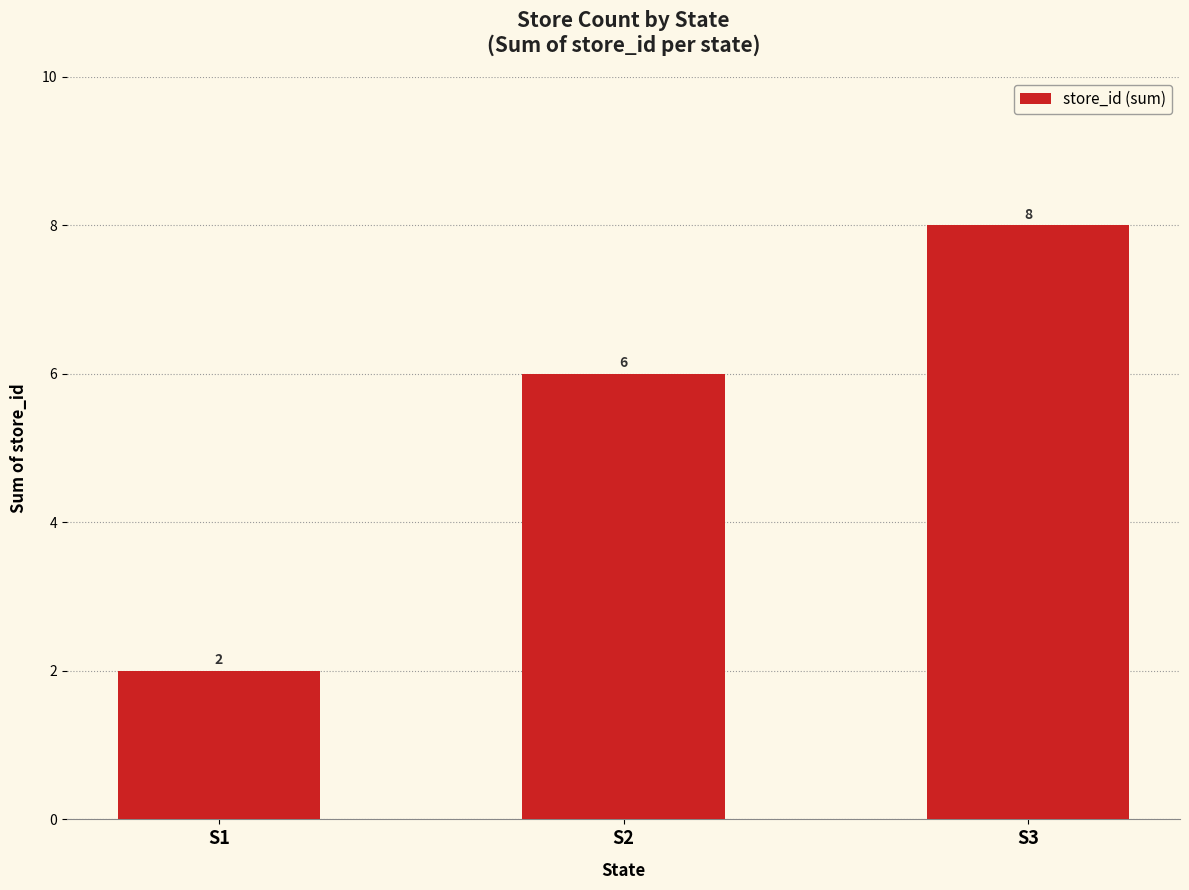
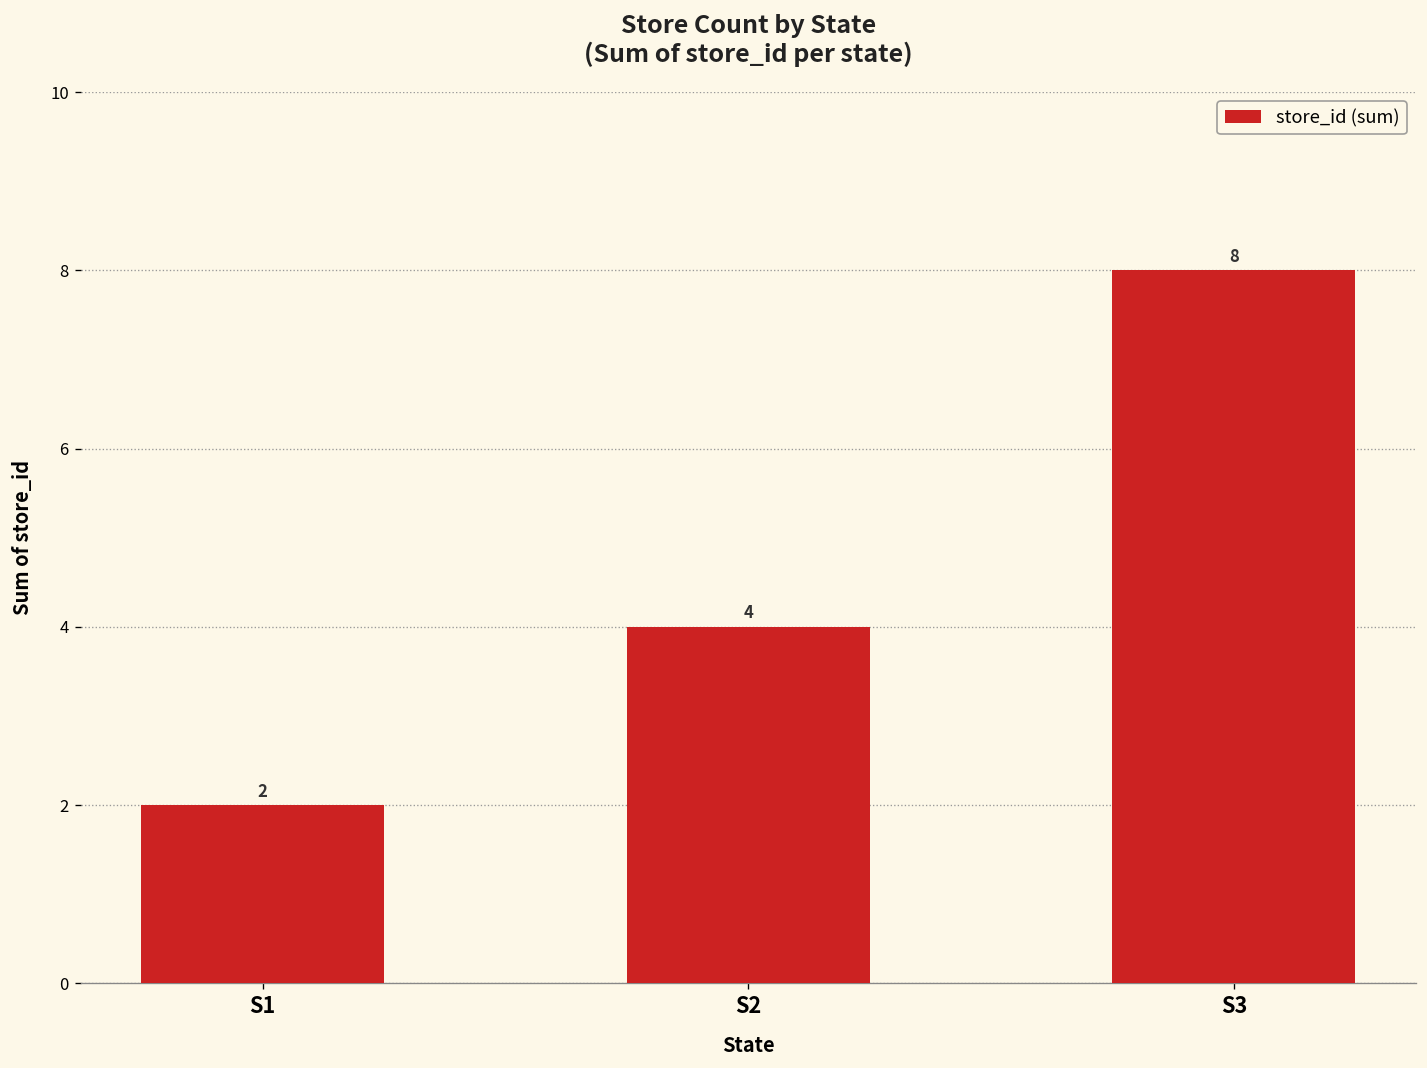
S2: 6 -> 4
